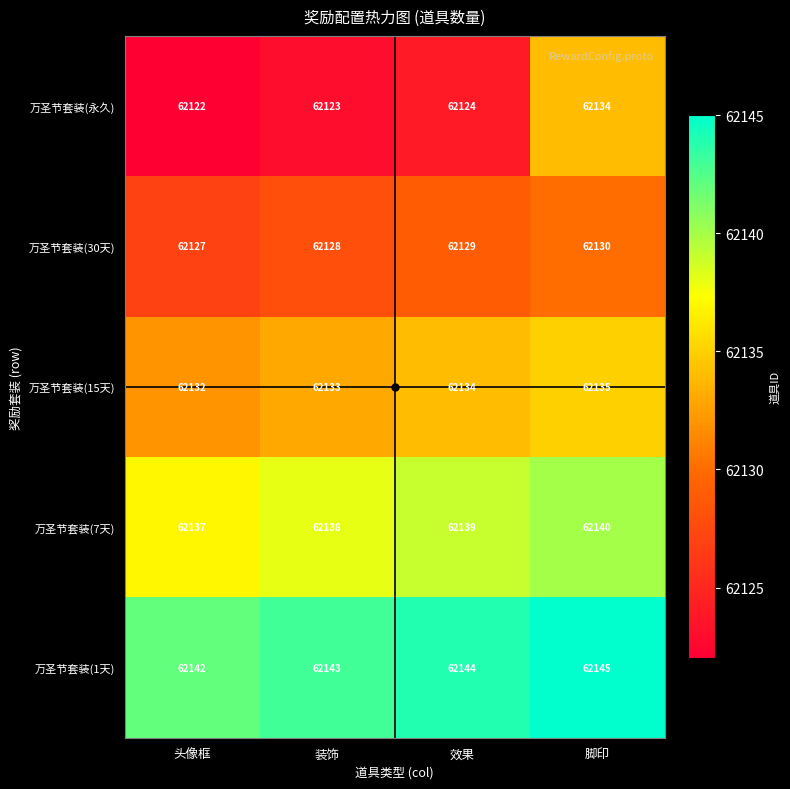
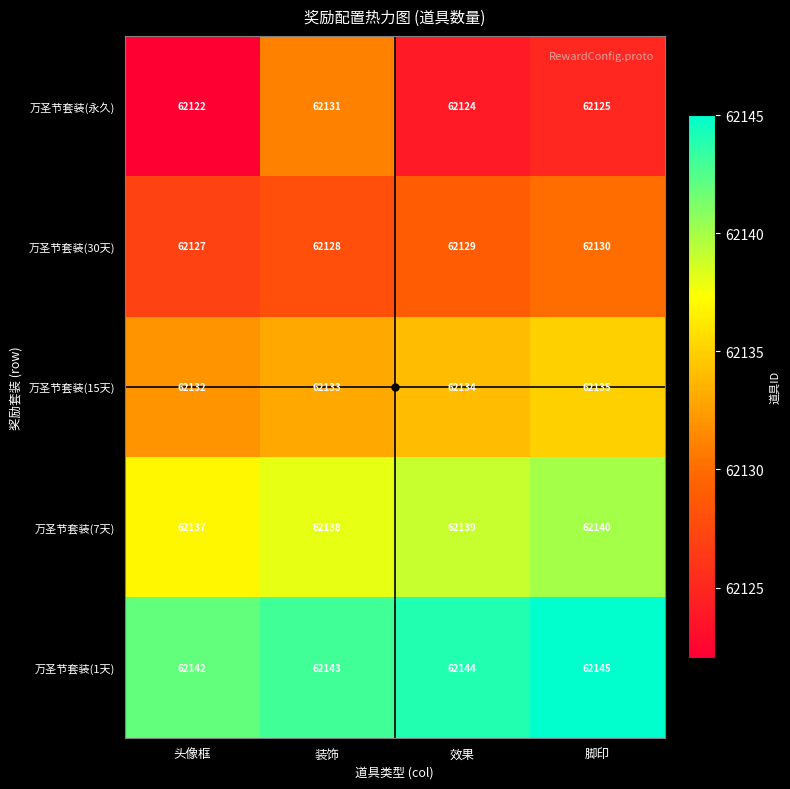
万圣节套装(永久), 装饰: 62123 -> 62131
万圣节套装(永久), 脚印: 62134 -> 62125
